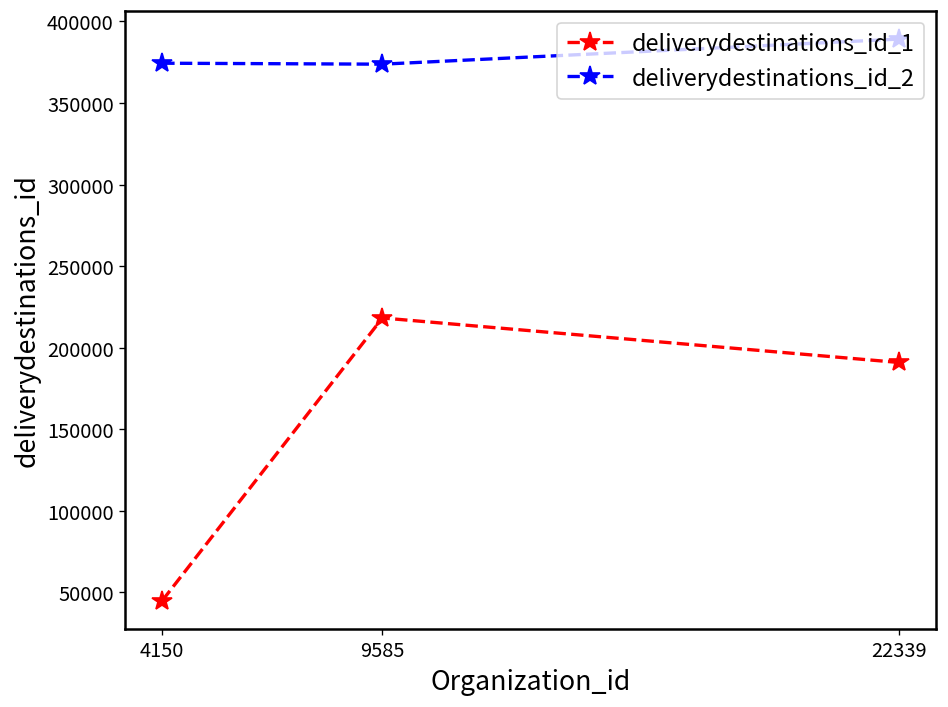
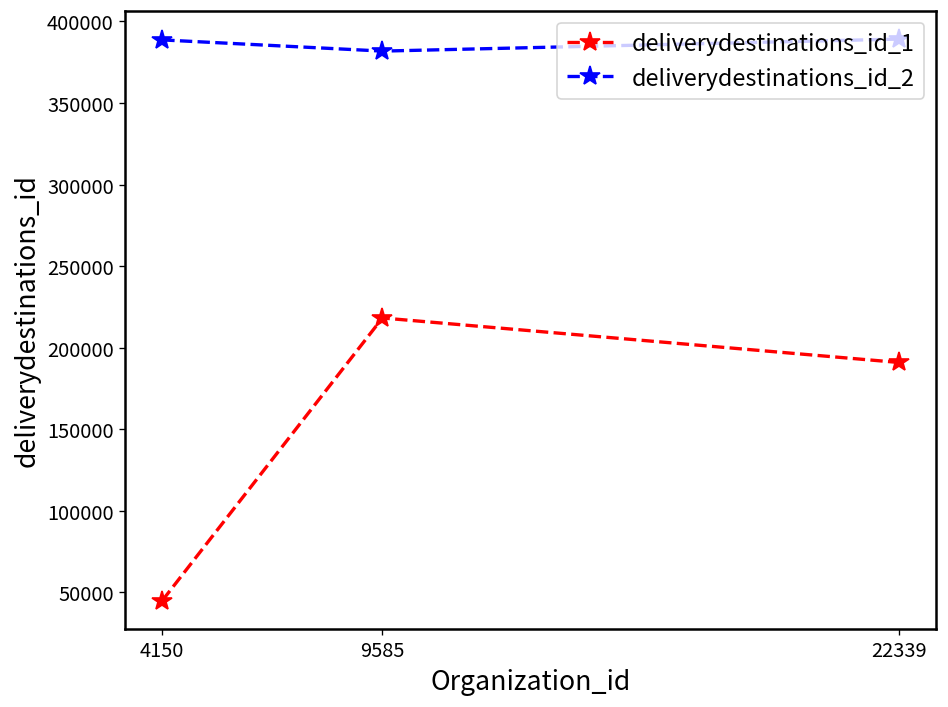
deliverydestinations_id_2, 4150: 374000 -> 389000
deliverydestinations_id_2, 9585: 374000 -> 382000
